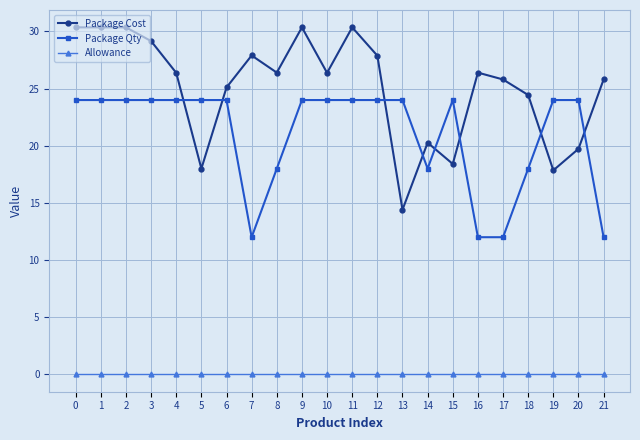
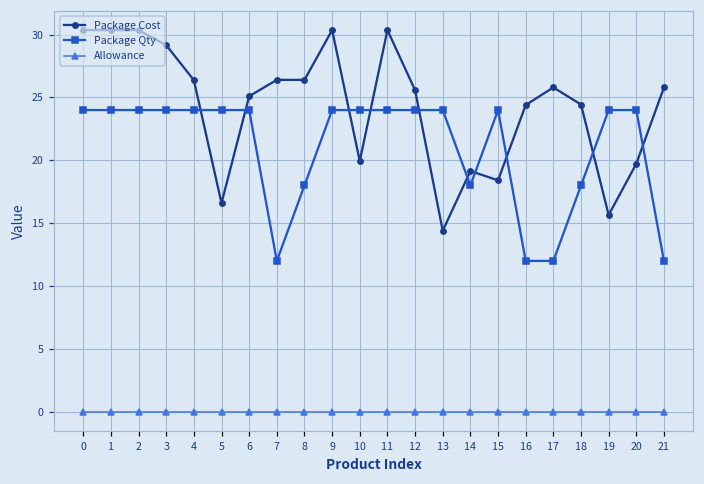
Package Cost, 5: 18.0 -> 16.6
Package Cost, 7: 27.9 -> 26.4
Package Cost, 10: 26.4 -> 19.9
Package Cost, 12: 27.9 -> 25.6
Package Cost, 14: 20.3 -> 19.2
Package Cost, 16: 26.4 -> 24.4
Package Cost, 19: 17.9 -> 15.7
